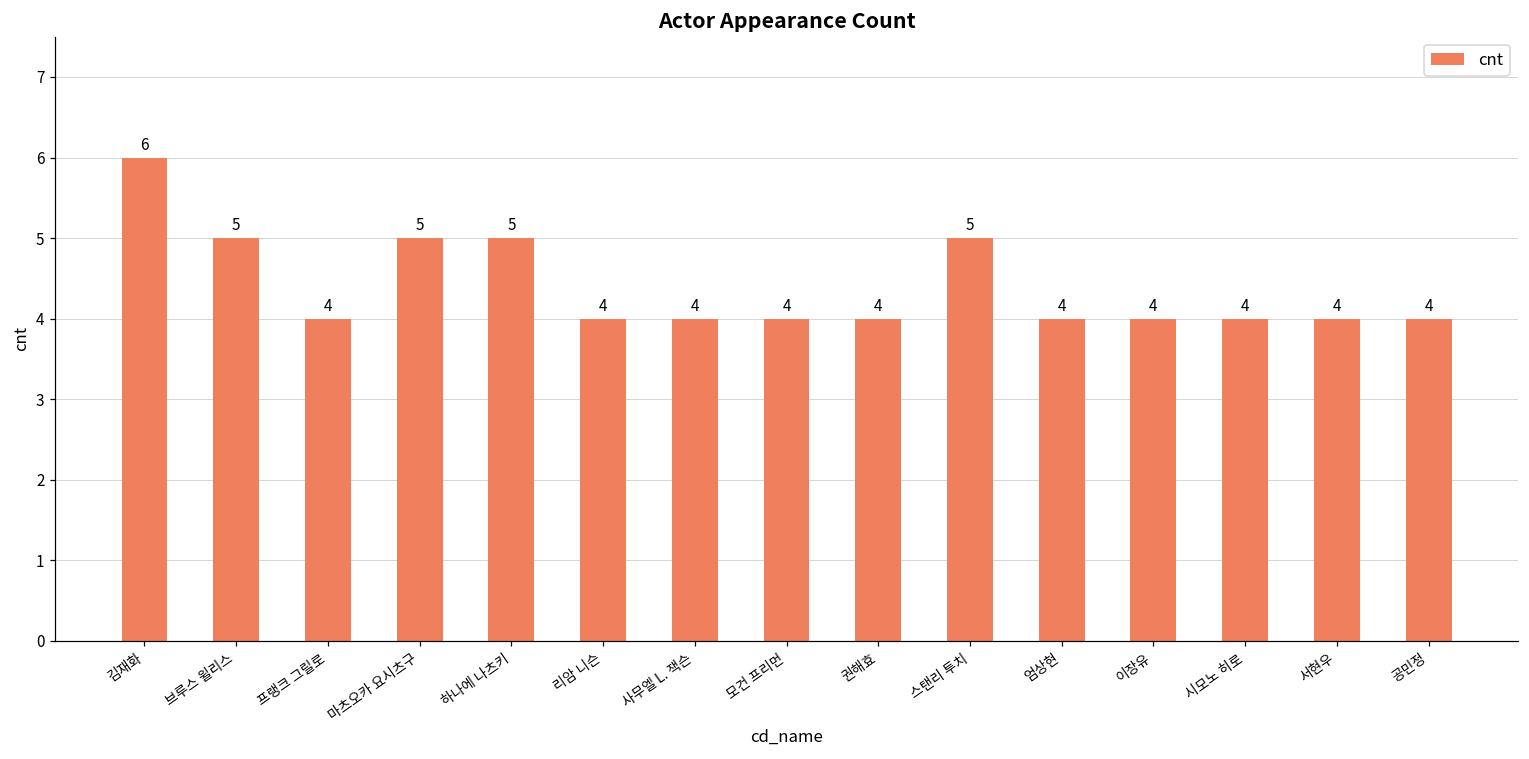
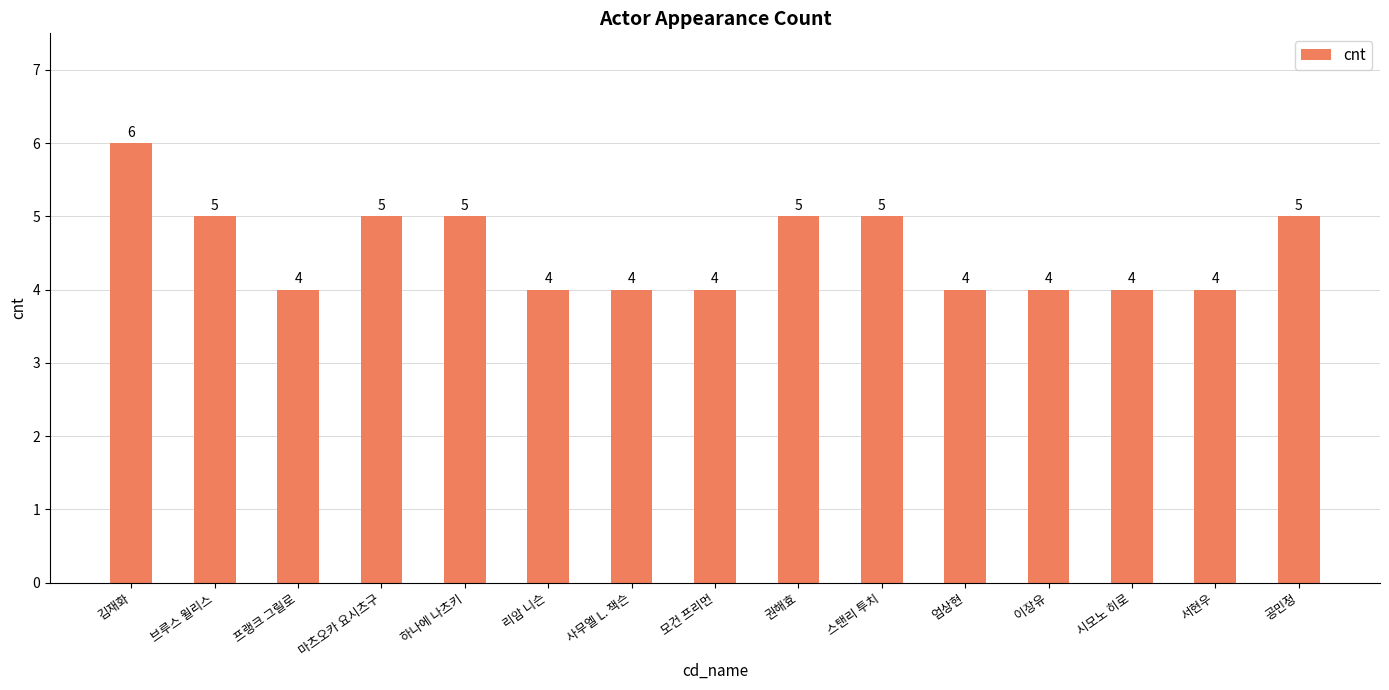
권해효: 4 -> 5
공민정: 4 -> 5
